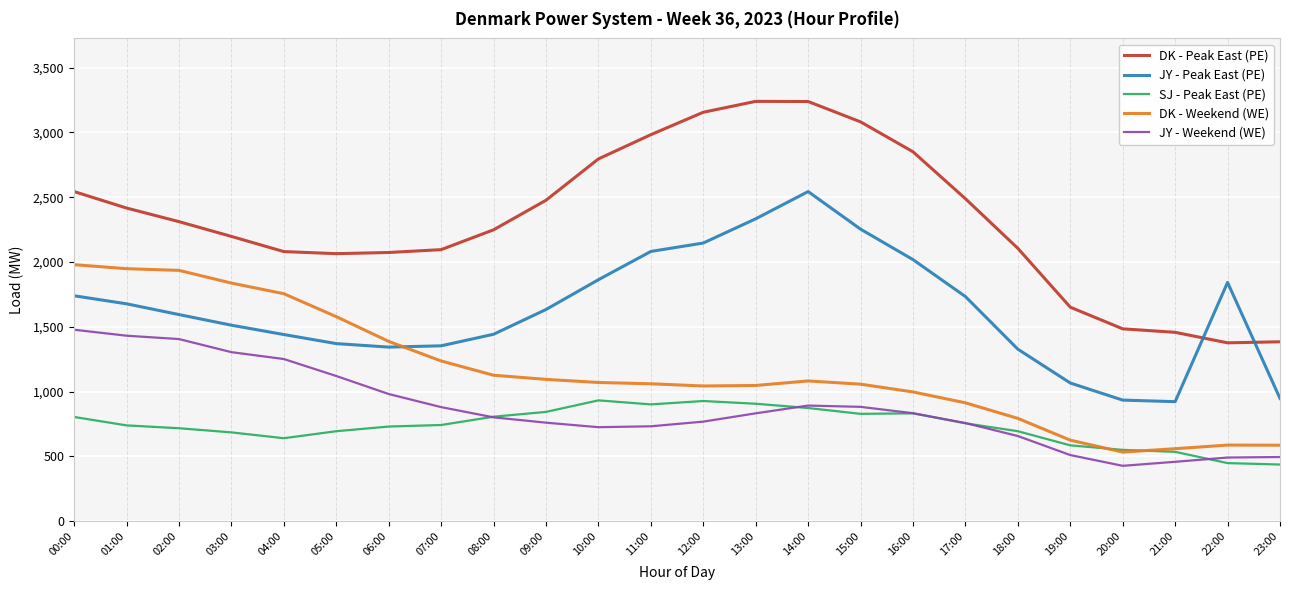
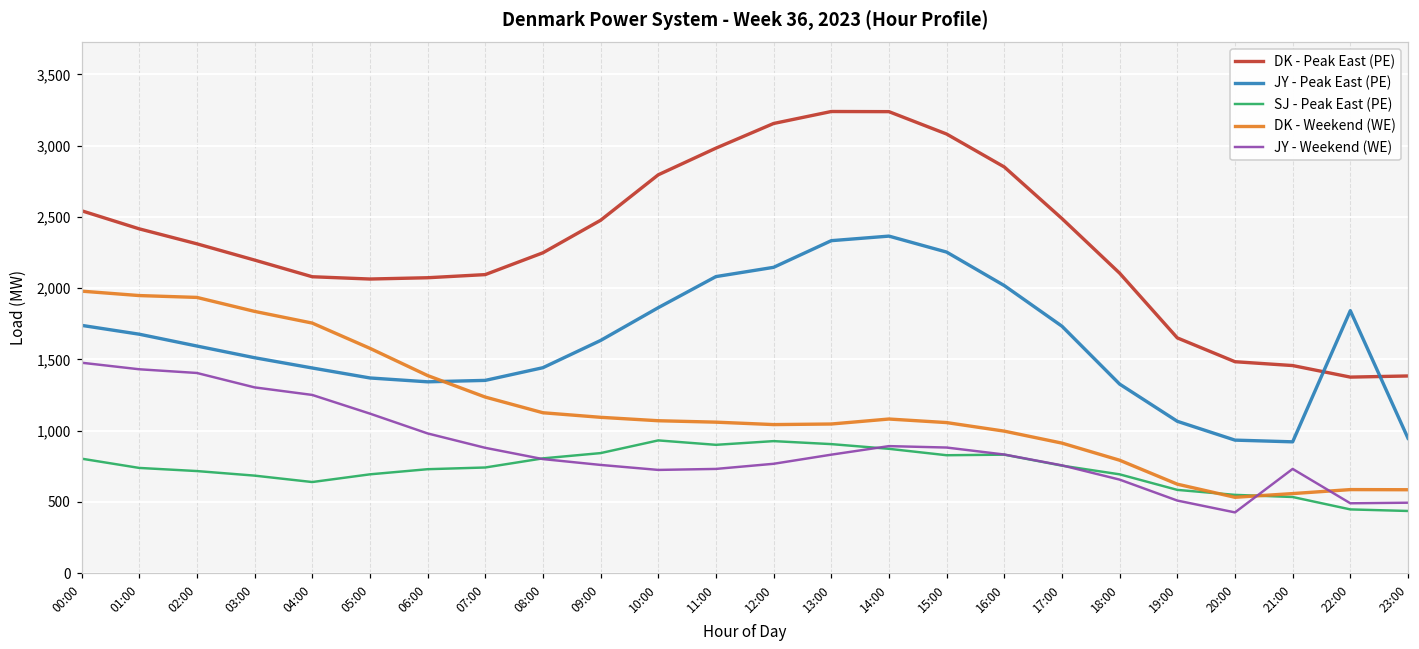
JY - Peak East (PE), 14:00: 2,540 -> 2,370
JY - Weekend (WE), 21:00: 460 -> 730
